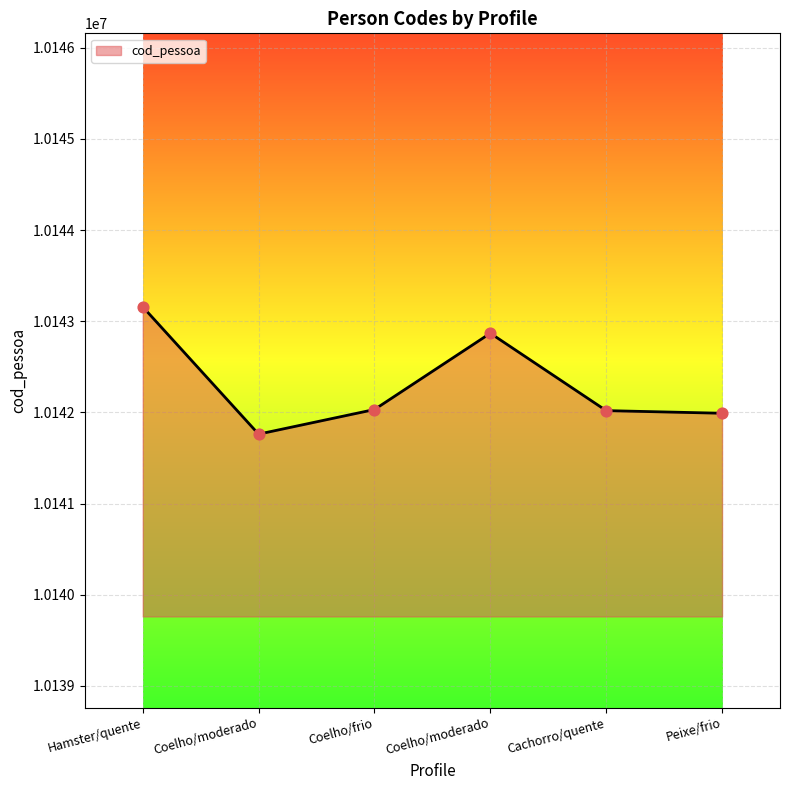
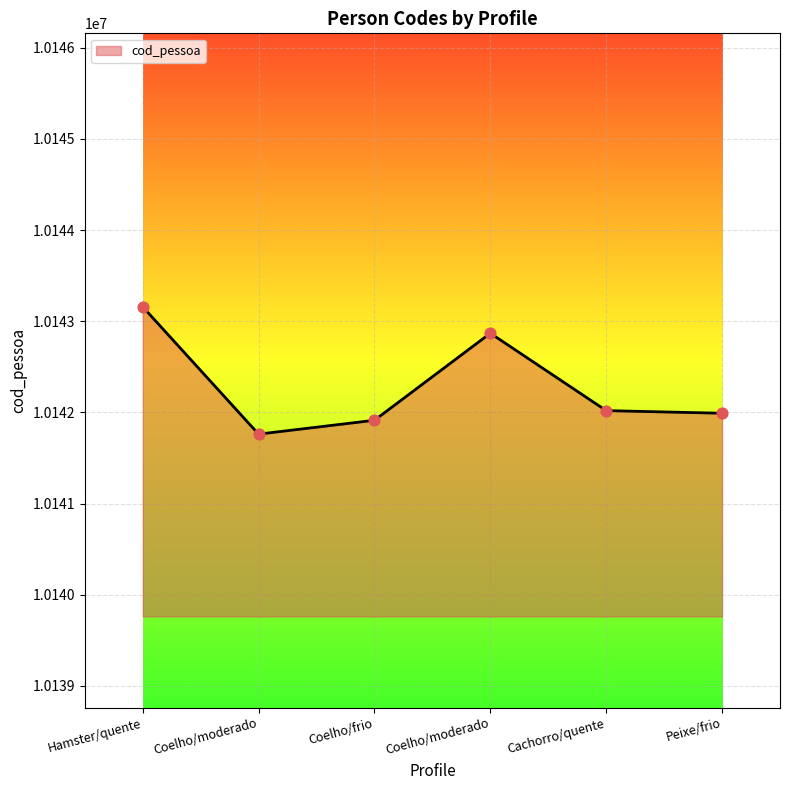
Coelho/frio: 10142000 -> 10141900
